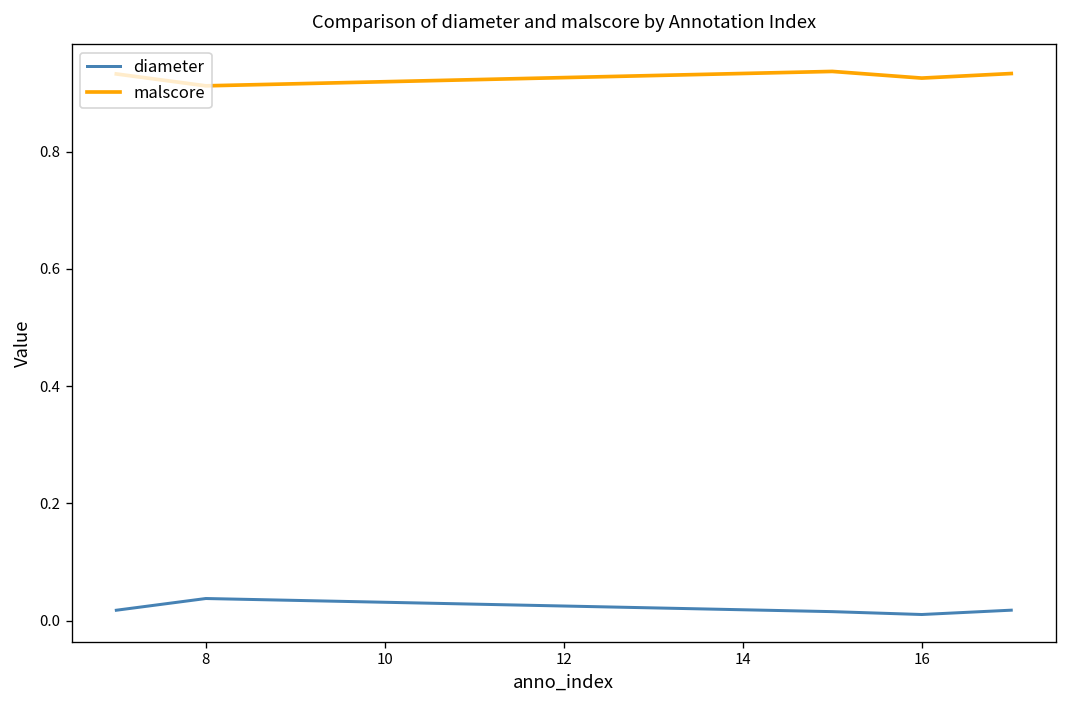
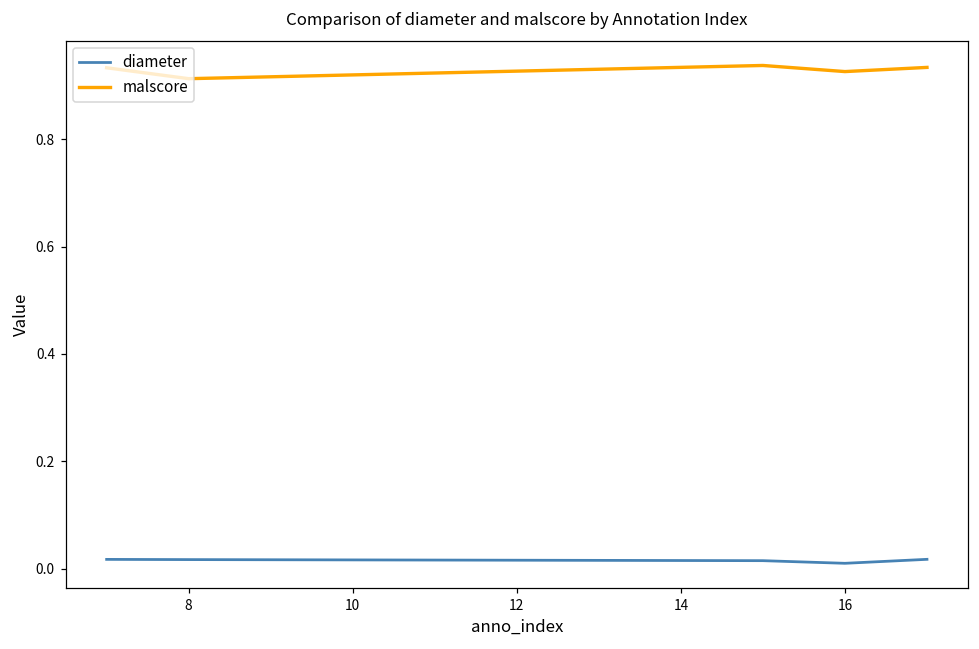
diameter, 8: 0.04 -> 0.02
